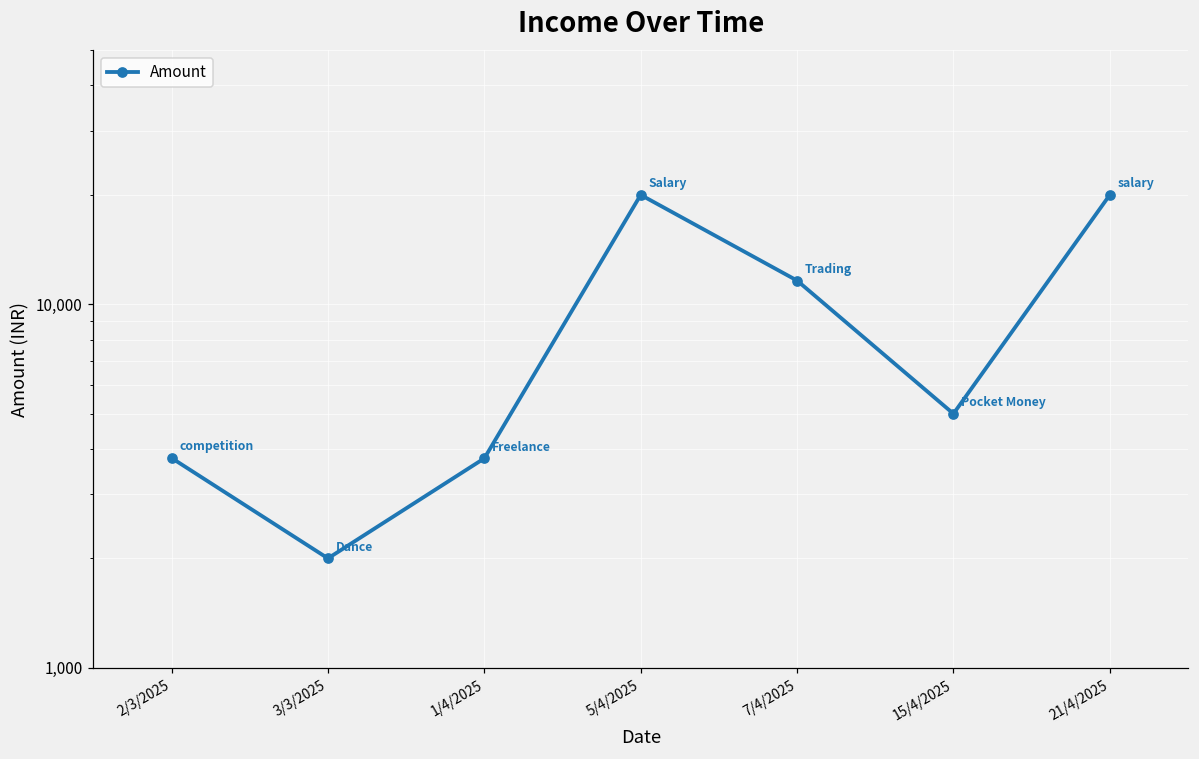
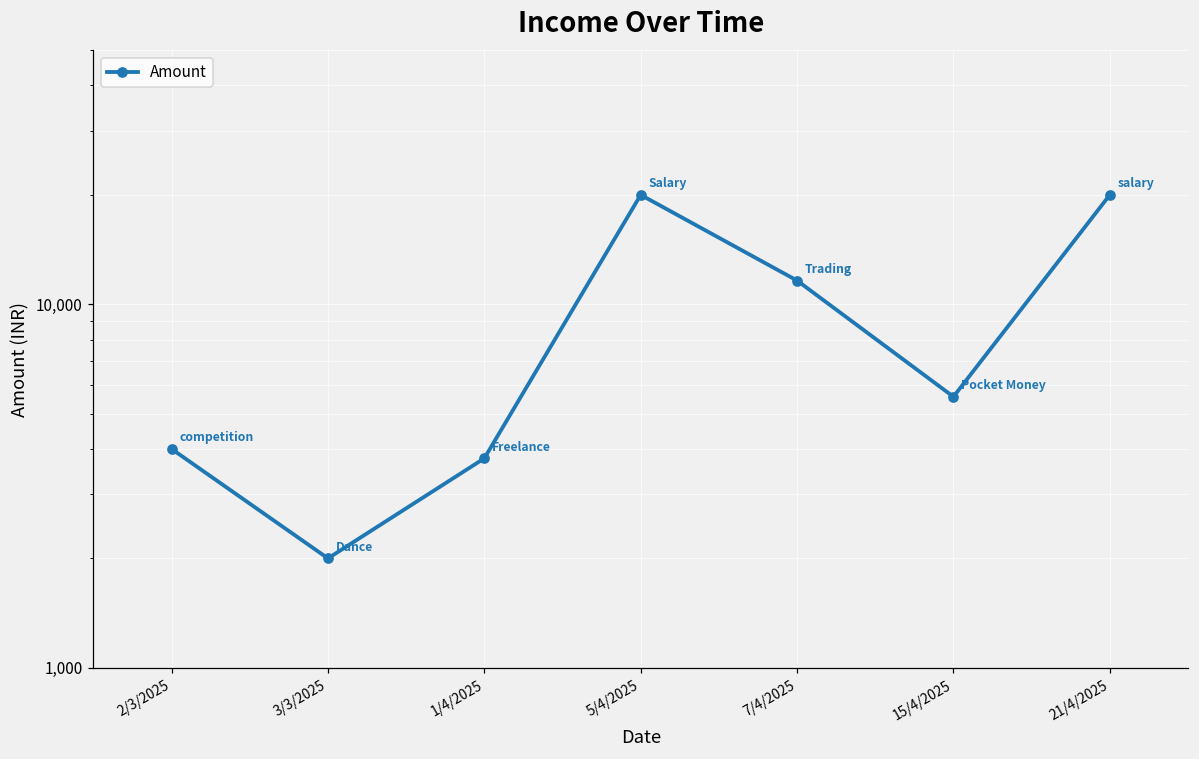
2/3/2025: 3,800 -> 4,000
15/4/2025: 5,000 -> 5,600
